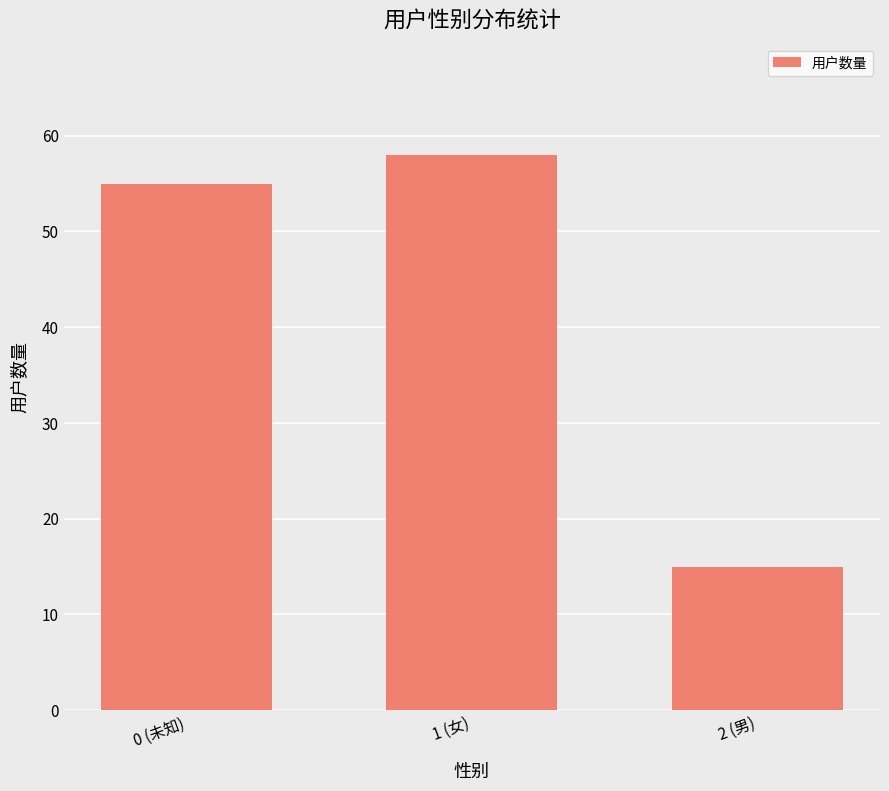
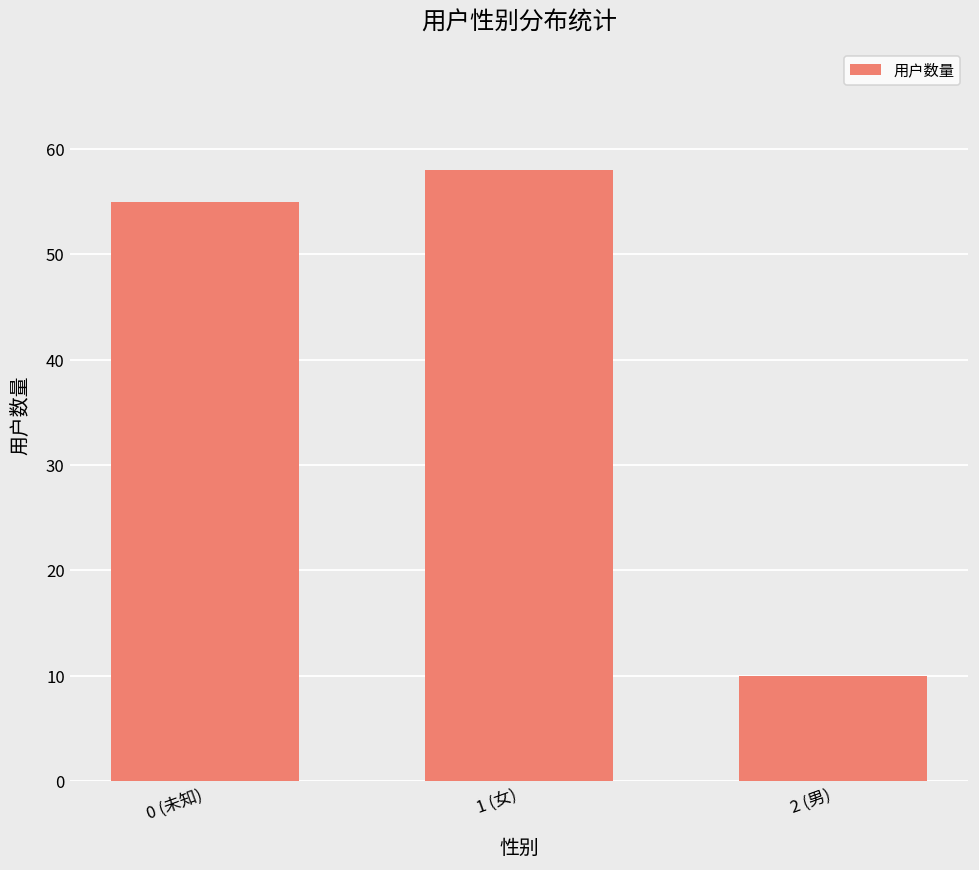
2 (男): 15 -> 10
